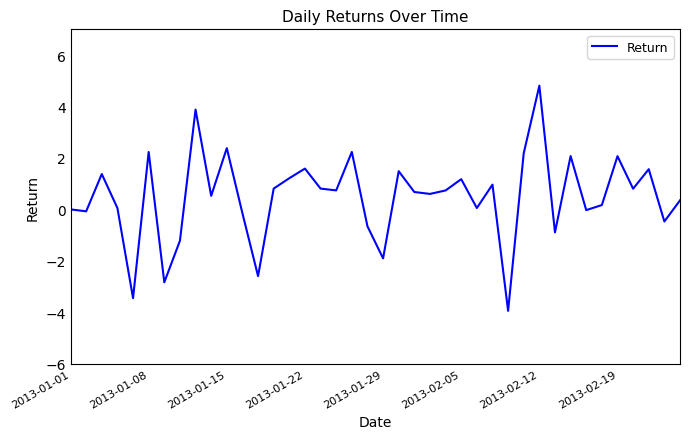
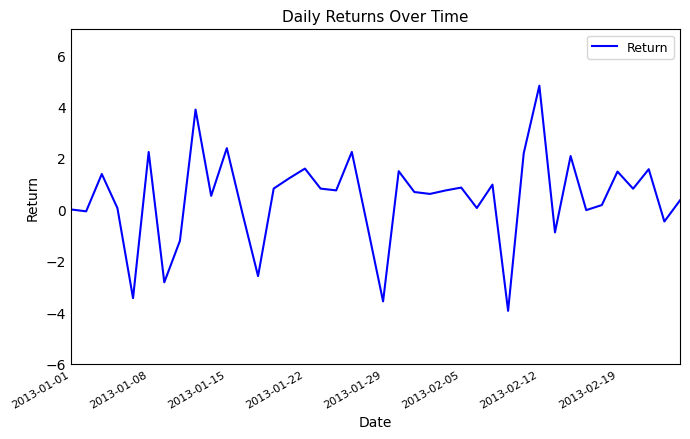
2013-01-29: -1.9 -> -3.6
2013-02-05: 1.2 -> 0.8
2013-02-19: 2.1 -> 1.5
